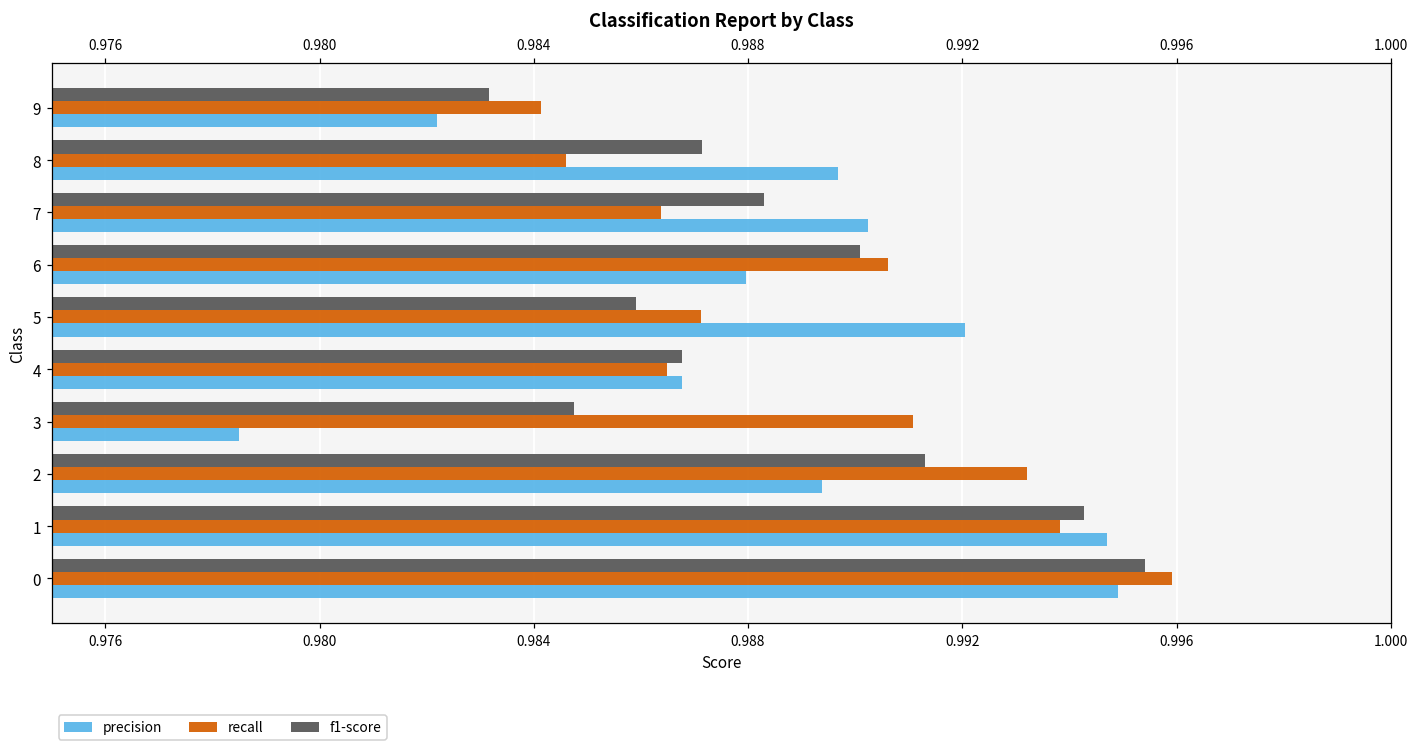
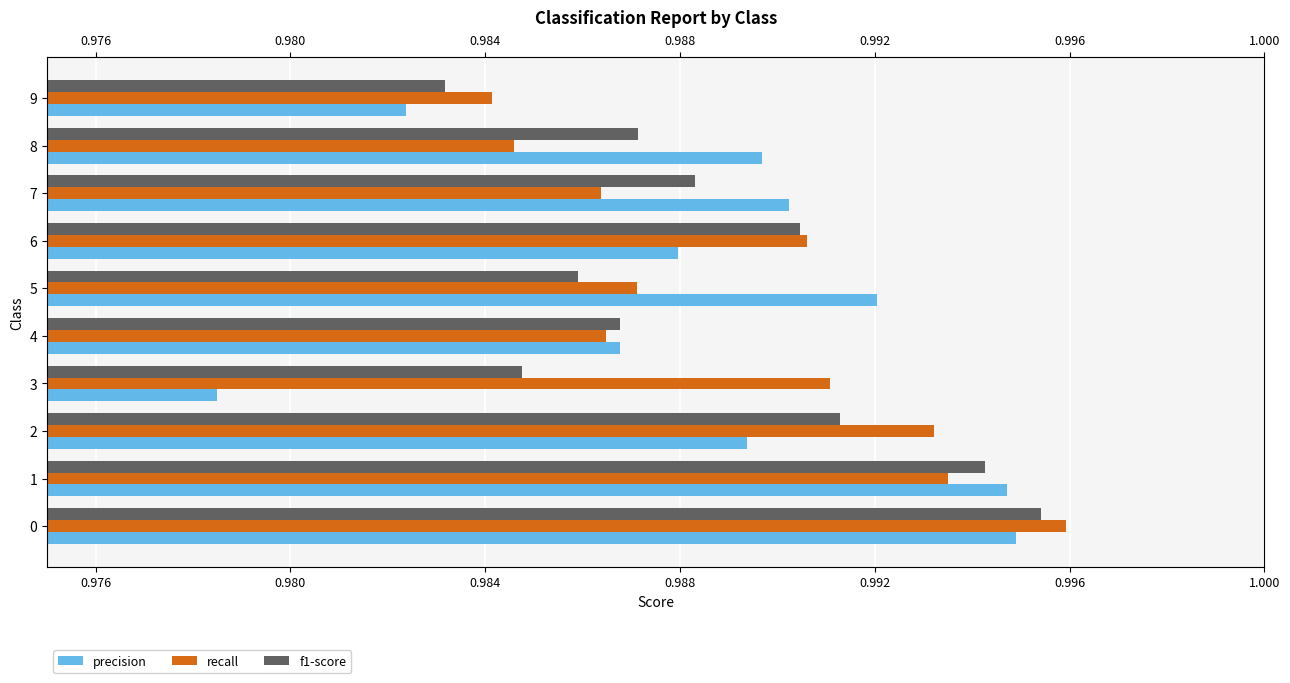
precision, 9: 0.9822 -> 0.9824
f1-score, 6: 0.9901 -> 0.9905
recall, 1: 0.9938 -> 0.9935
